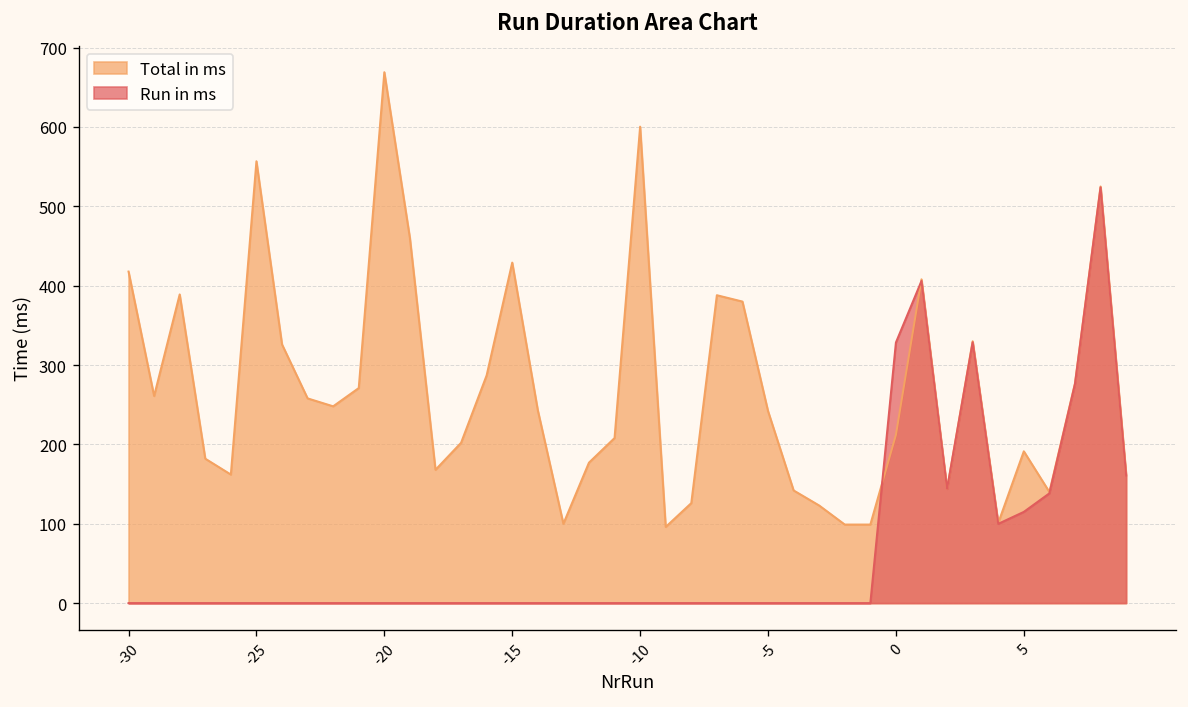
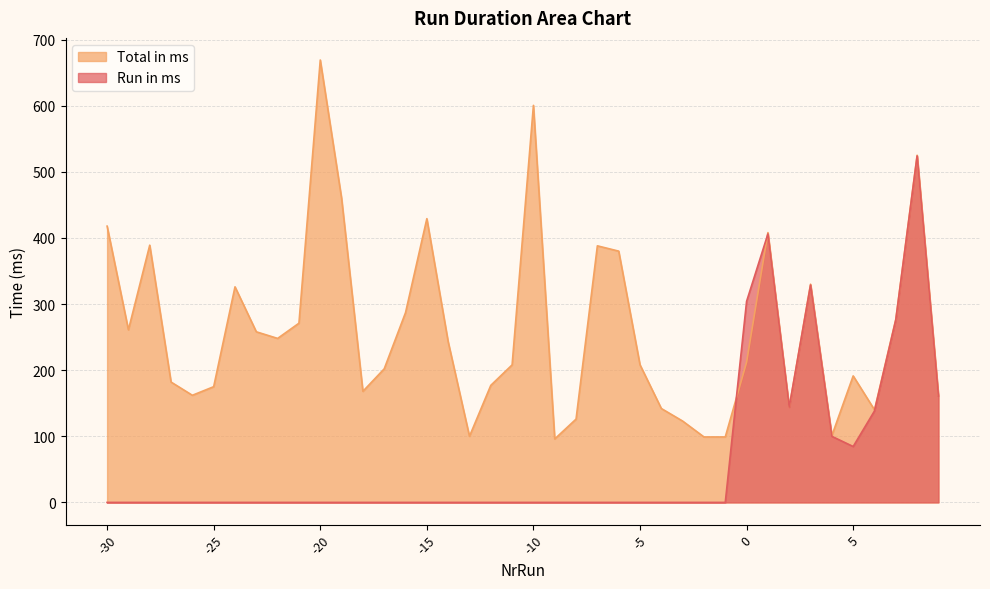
Total in ms, -25: 560 -> 180
Total in ms, -5: 240 -> 210
Run in ms, 0: 330 -> 300
Run in ms, 5: 110 -> 80
